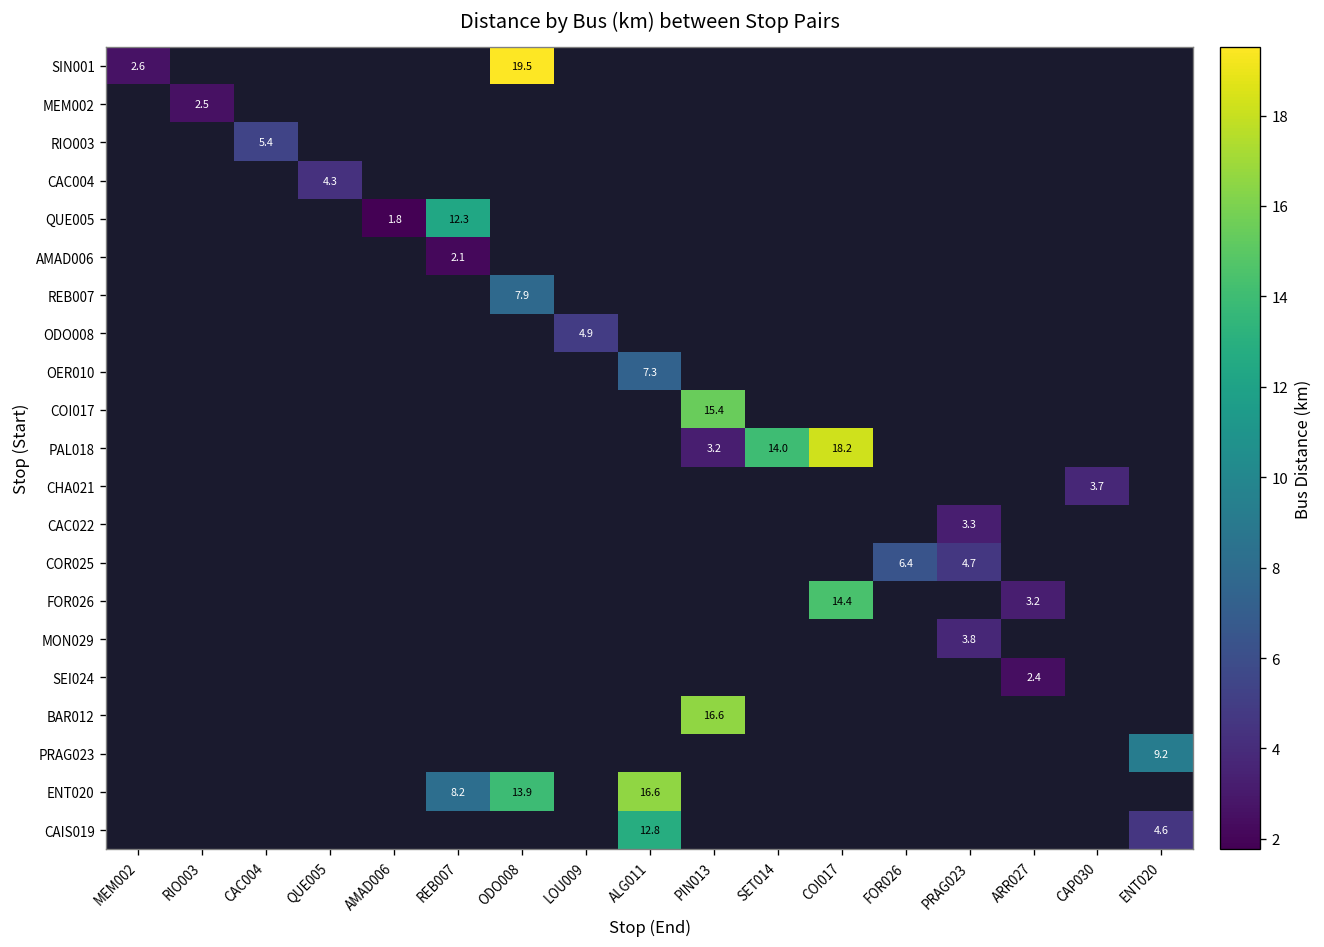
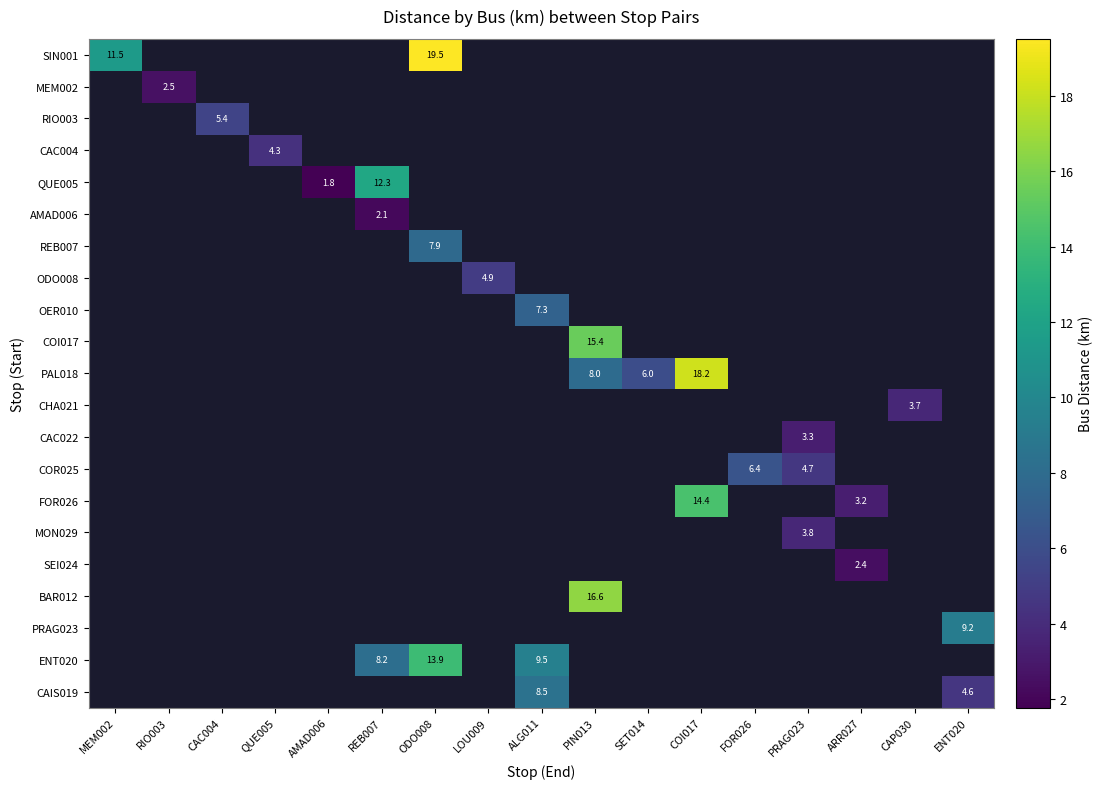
SIN001, MEM002: 2.6 -> 11.5
PAL018, PIN013: 3.2 -> 8.0
PAL018, SET014: 14.0 -> 6.0
ENT020, ALG011: 16.6 -> 9.5
CAIS019, ALG011: 12.8 -> 8.5
